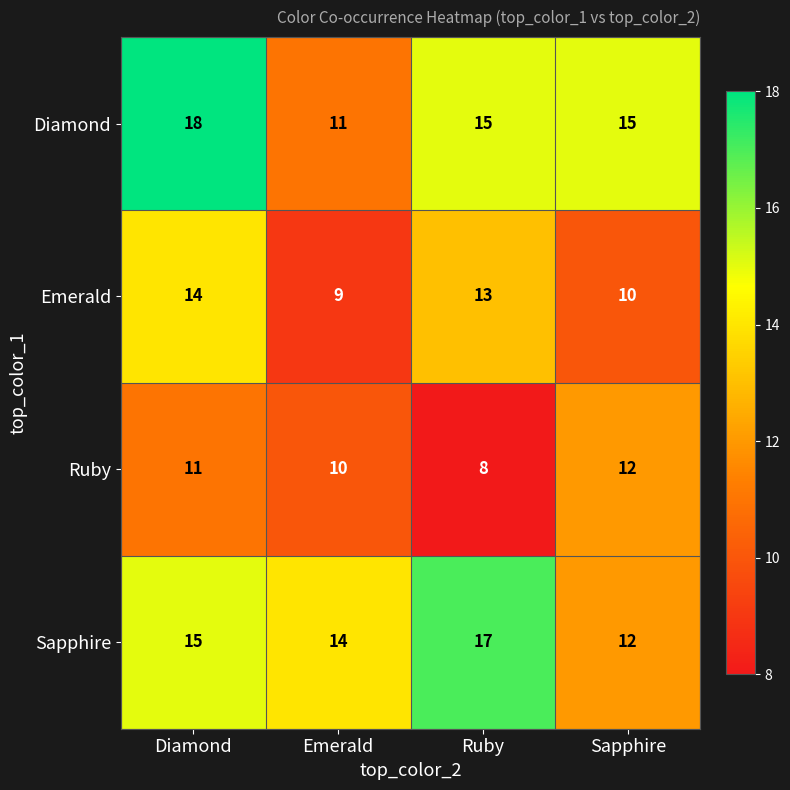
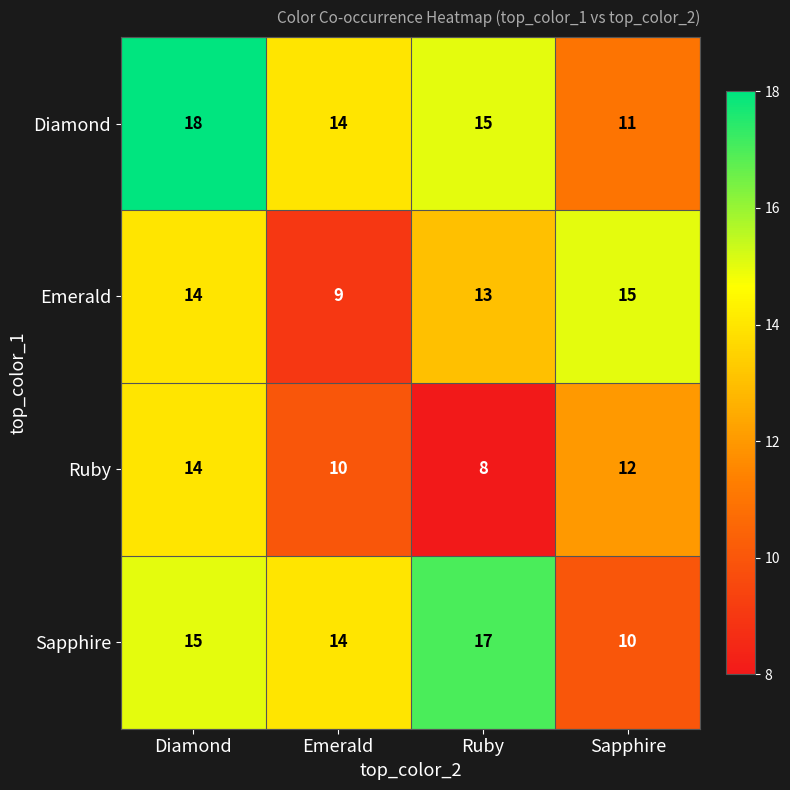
Diamond, Emerald: 11 -> 14
Diamond, Sapphire: 15 -> 11
Emerald, Sapphire: 10 -> 15
Ruby, Diamond: 11 -> 14
Sapphire, Sapphire: 12 -> 10
